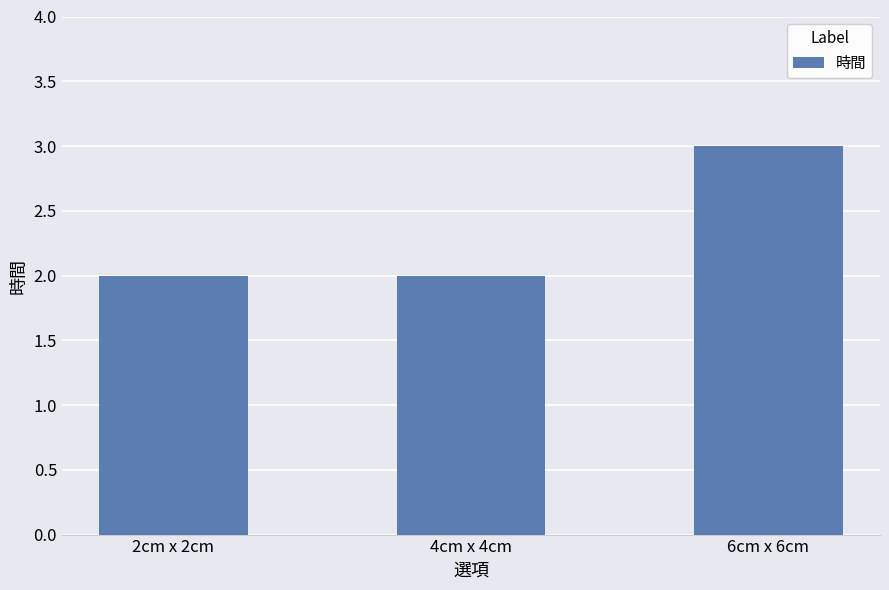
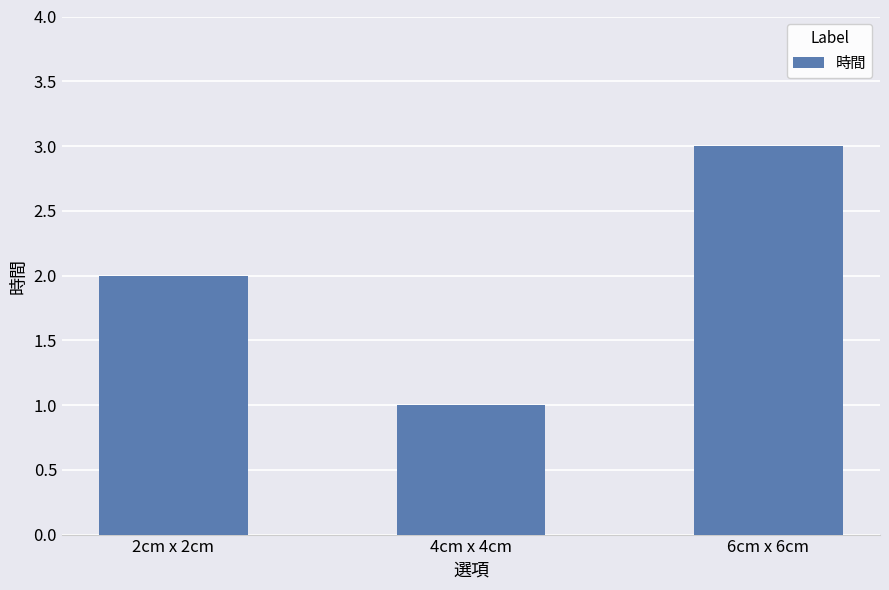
4cm x 4cm: 2 -> 1
